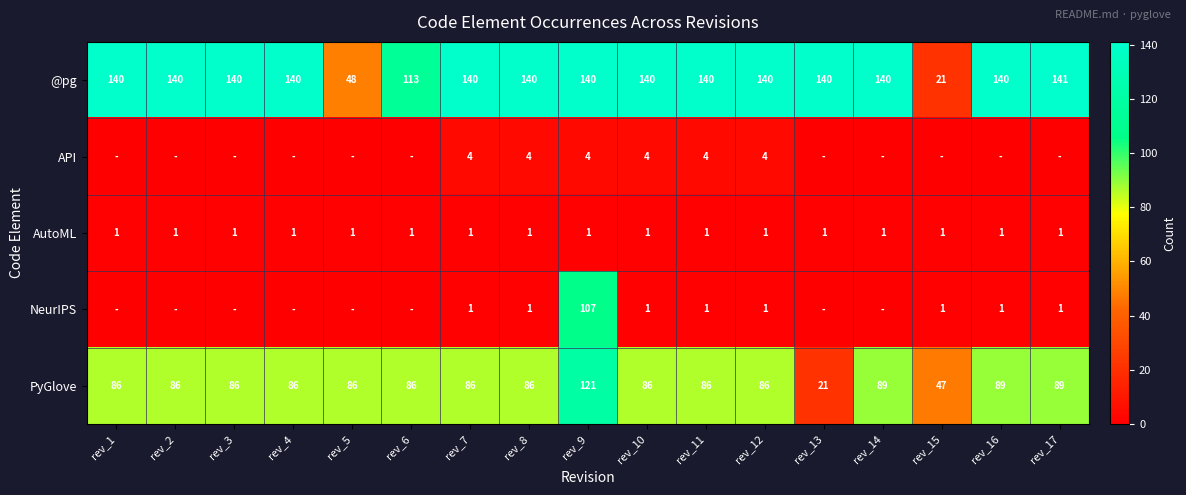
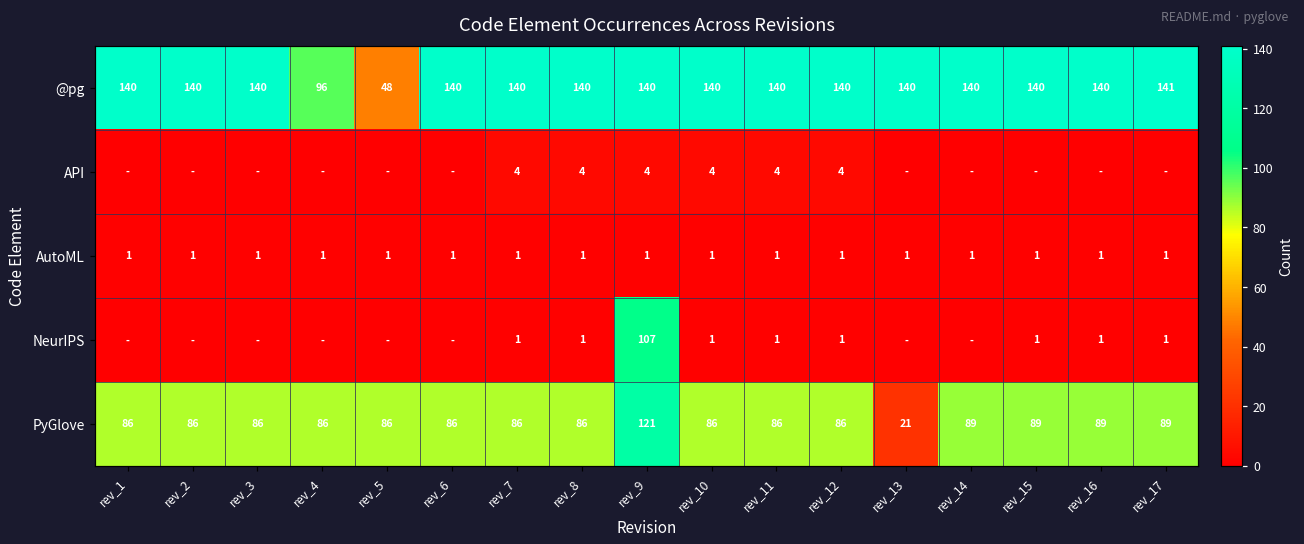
@pg, rev_4: 140 -> 96
@pg, rev_6: 113 -> 140
@pg, rev_15: 21 -> 140
PyGlove, rev_15: 47 -> 89
